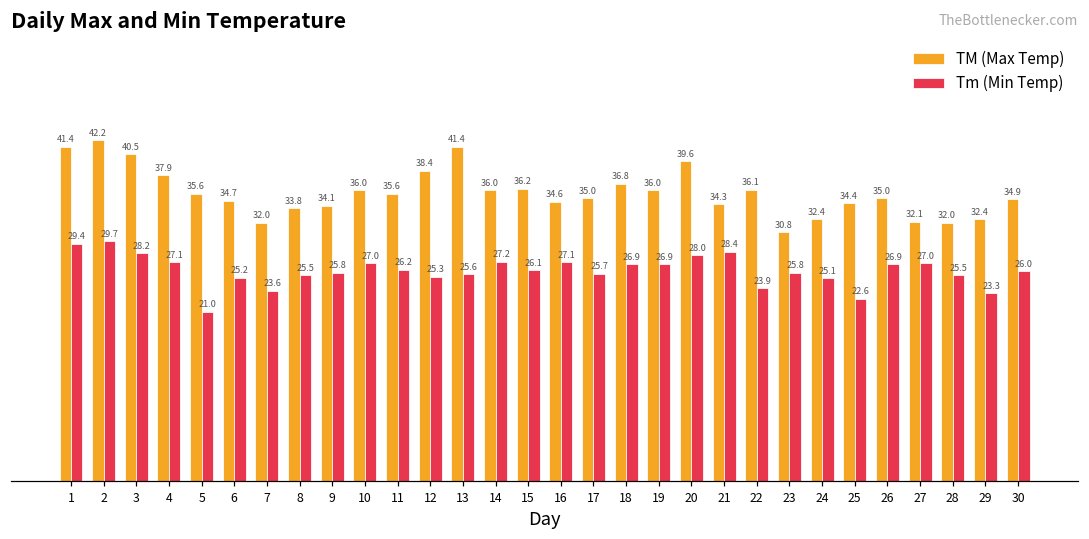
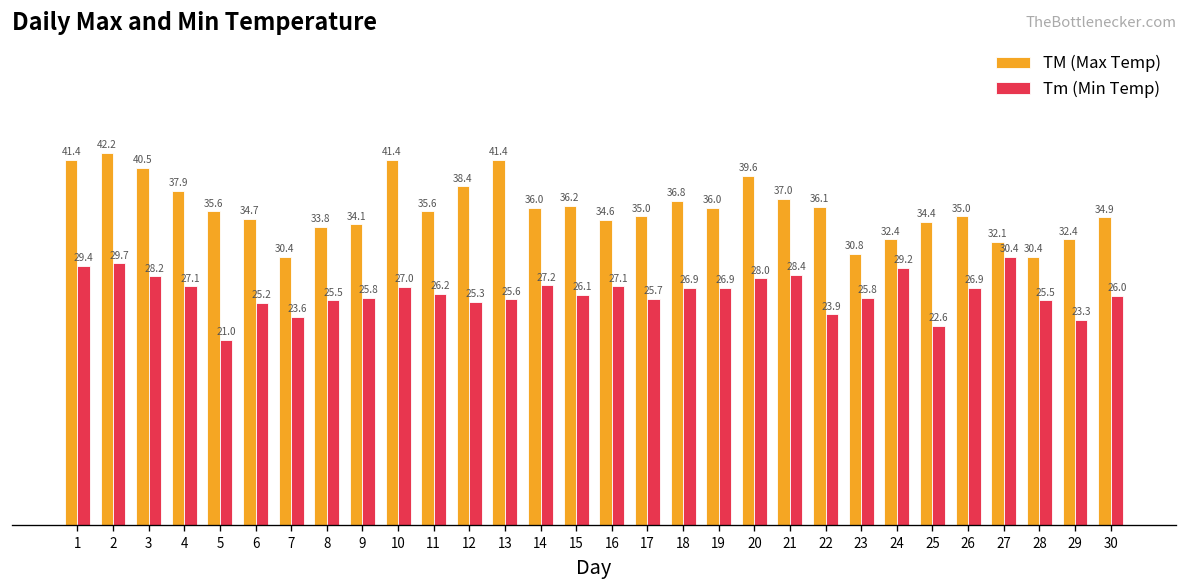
TM (Max Temp), 7: 32.0 -> 30.4
TM (Max Temp), 10: 36.0 -> 41.4
TM (Max Temp), 21: 34.3 -> 37.0
Tm (Min Temp), 24: 25.1 -> 29.2
Tm (Min Temp), 27: 27.0 -> 30.4
TM (Max Temp), 28: 32.0 -> 30.4
